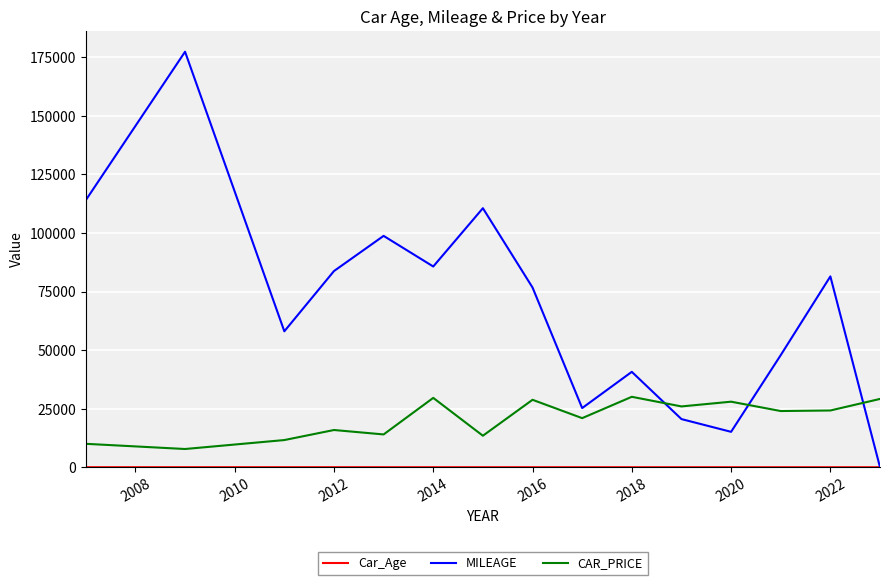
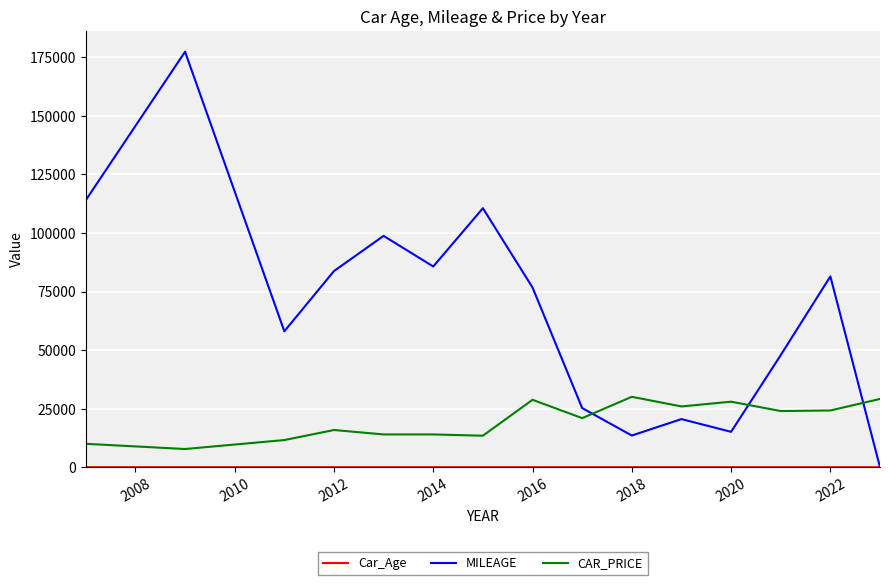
CAR_PRICE, 2014: 30000 -> 14000
MILEAGE, 2018: 41000 -> 14000
